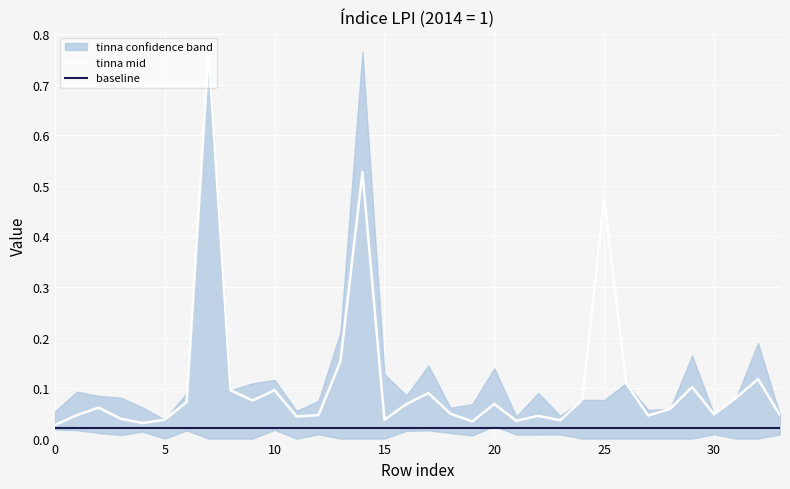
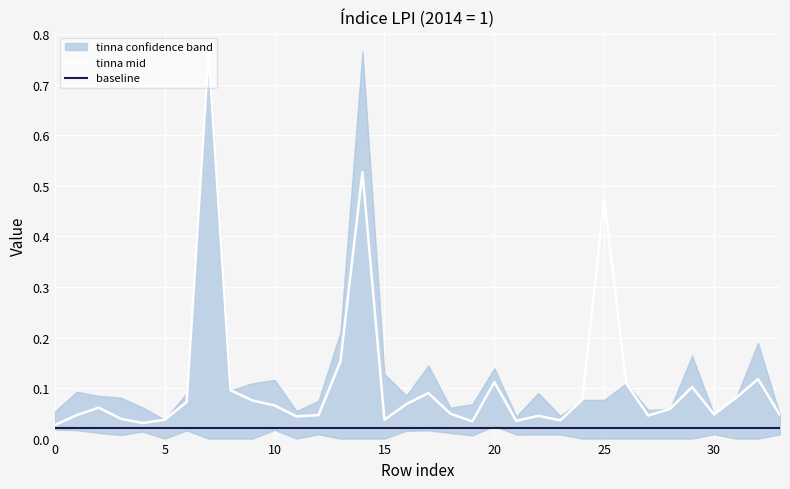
tinna mid, 10: 0.10 -> 0.07
tinna mid, 20: 0.07 -> 0.11
